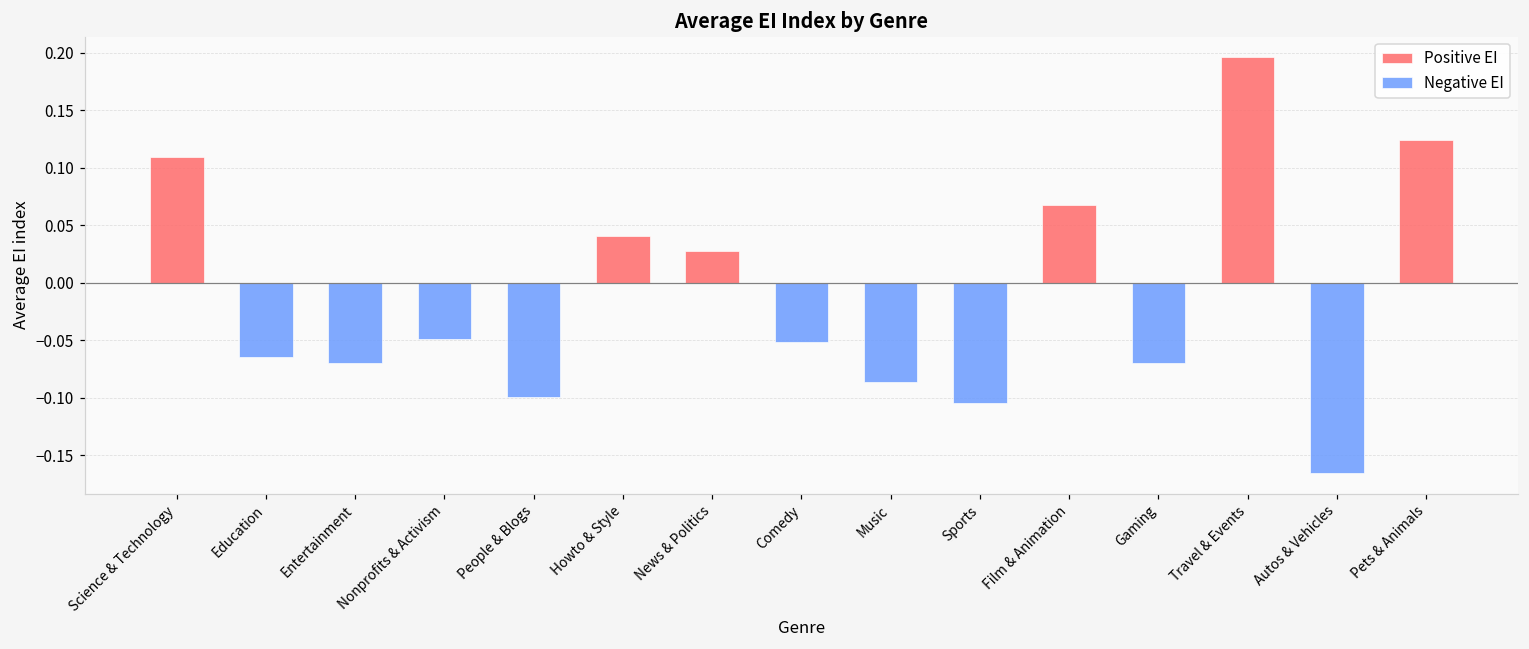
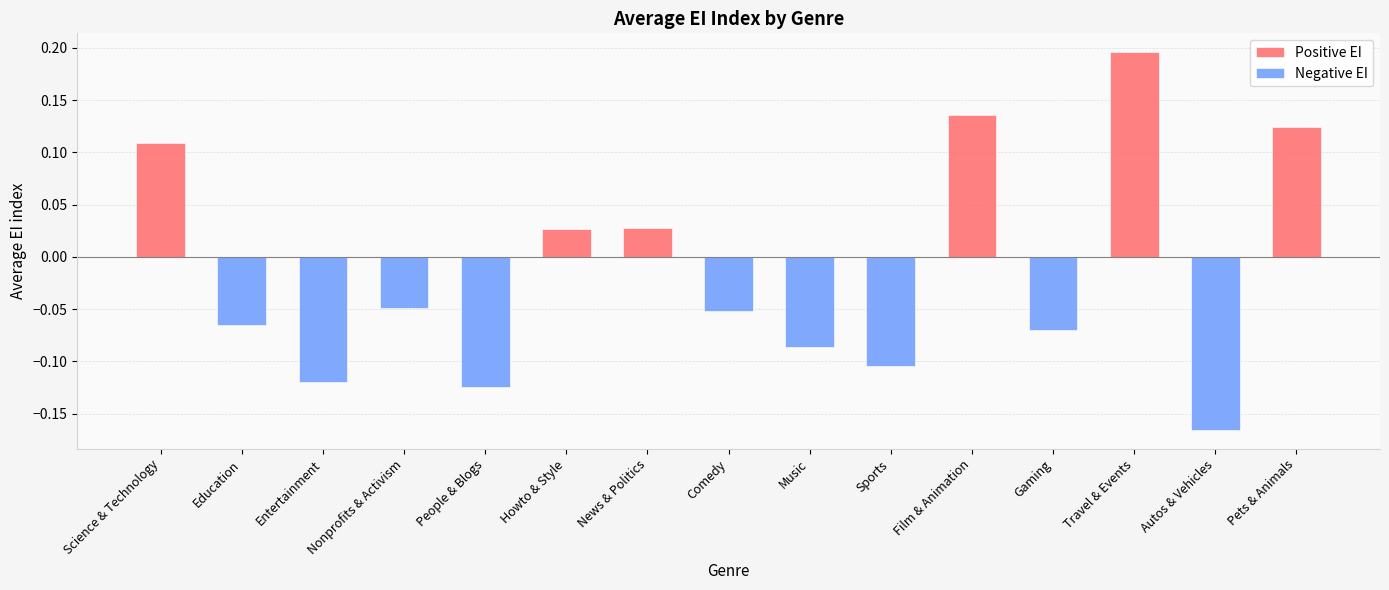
Negative EI, Entertainment: -0.070 -> -0.119
Negative EI, People & Blogs: -0.100 -> -0.125
Positive EI, Howto & Style: 0.041 -> 0.027
Positive EI, Film & Animation: 0.068 -> 0.136
